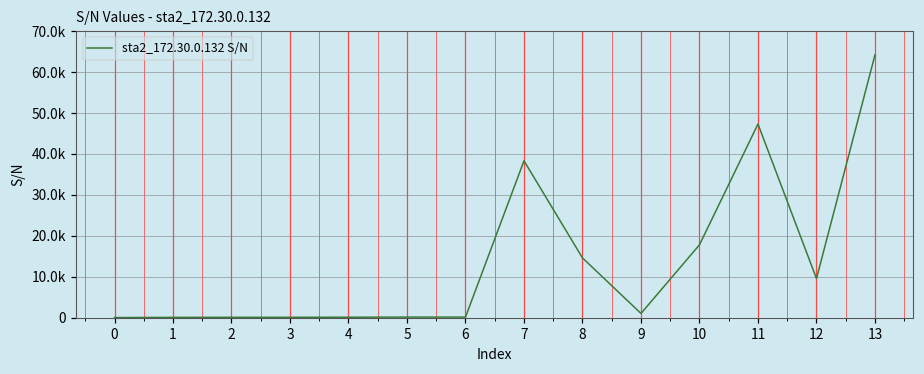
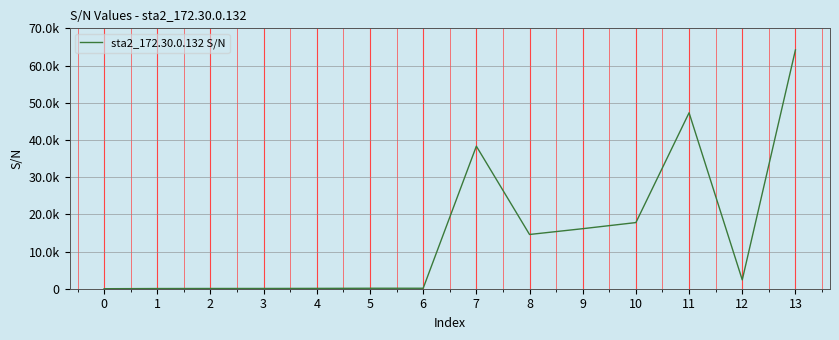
9: 1000 -> 16000
12: 10000 -> 2000
